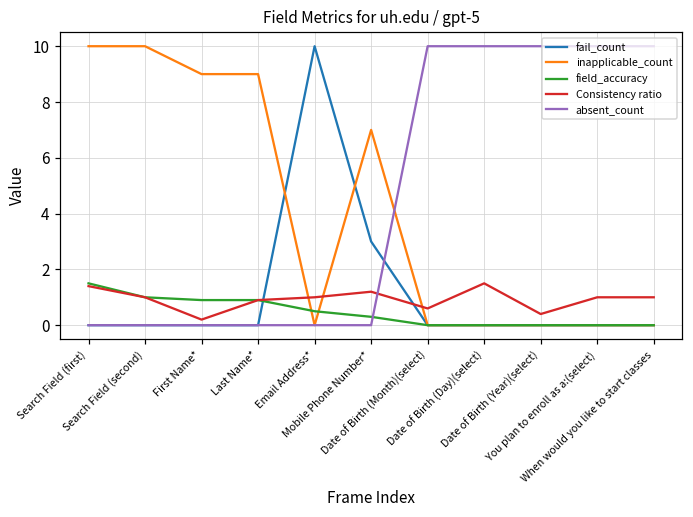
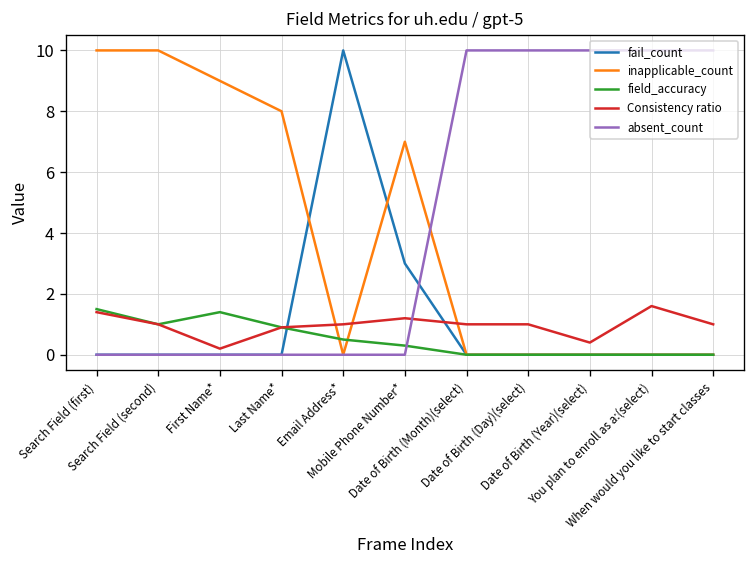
field_accuracy, First Name*: 0.9 -> 1.4
inapplicable_count, Last Name*: 9 -> 8
Consistency ratio, Date of Birth (Month)(select): 0.6 -> 1.0
Consistency ratio, Date of Birth (Day)(select): 1.5 -> 1.0
Consistency ratio, You plan to enroll as a:(select): 1.0 -> 1.6
